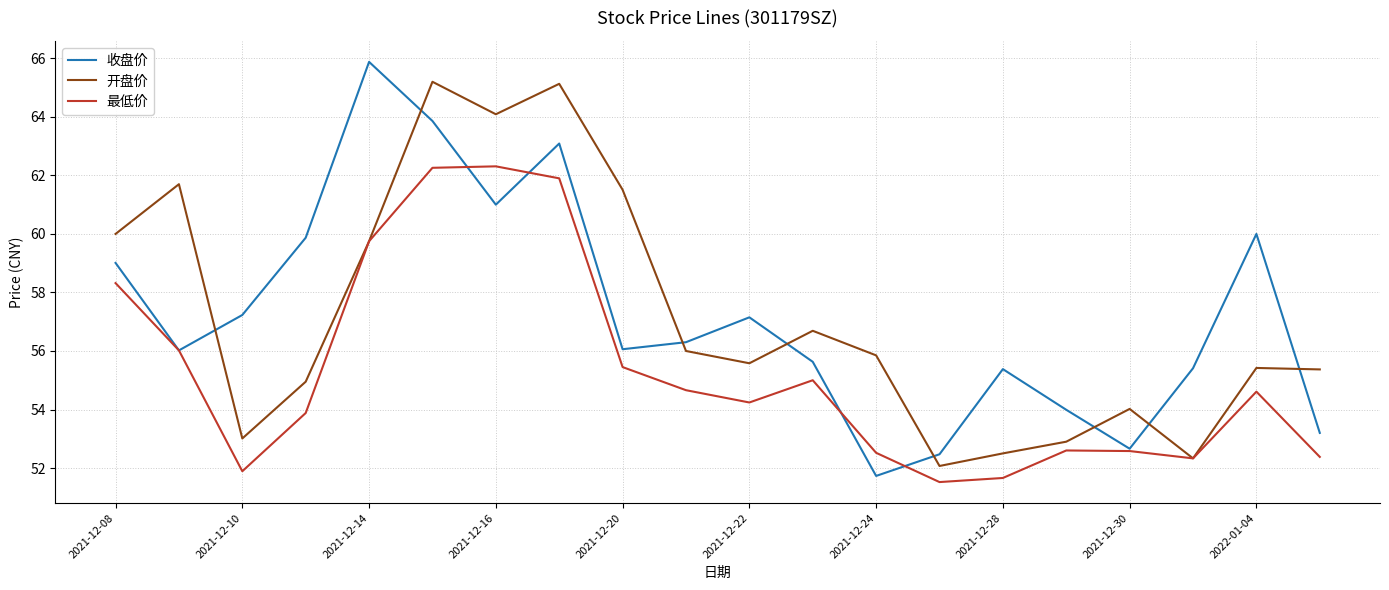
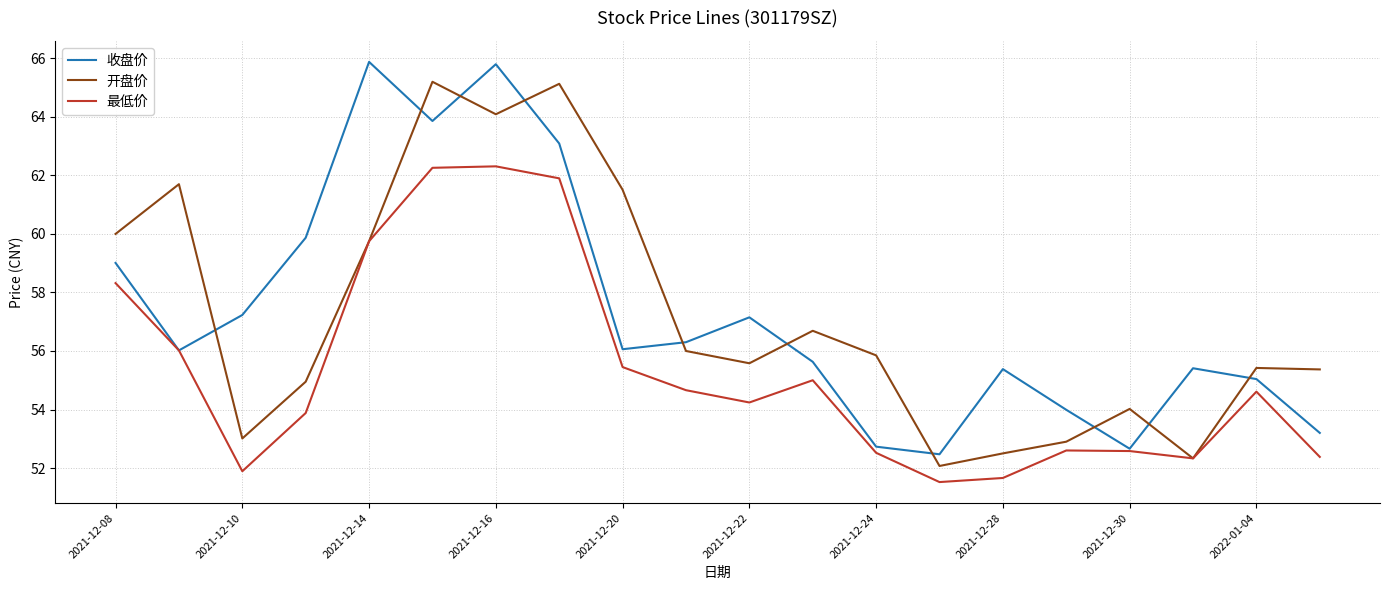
收盘价, 2021-12-16: 61.0 -> 65.8
收盘价, 2021-12-24: 51.7 -> 52.7
收盘价, 2022-01-04: 60.0 -> 55.0
